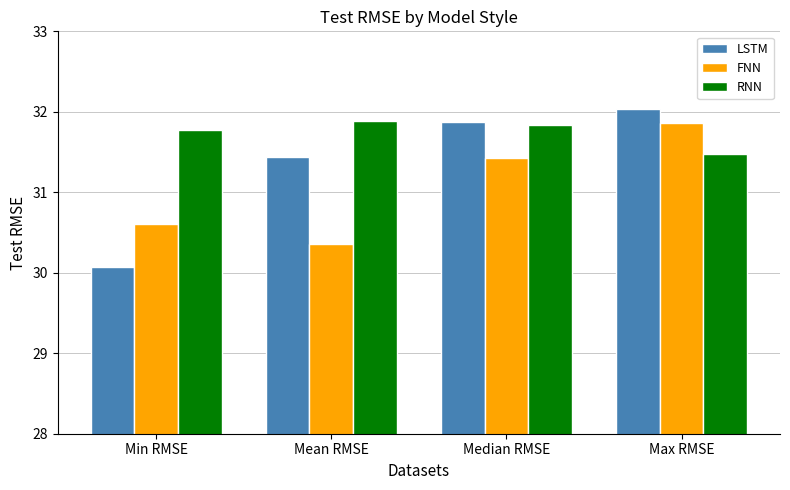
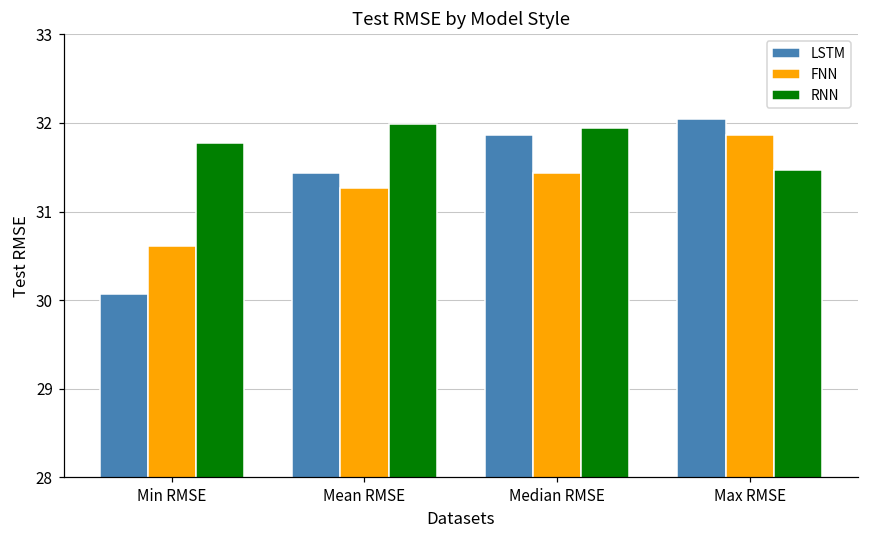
FNN, Mean RMSE: 30.4 -> 31.3
RNN, Mean RMSE: 31.9 -> 32.0
RNN, Median RMSE: 31.8 -> 31.9
